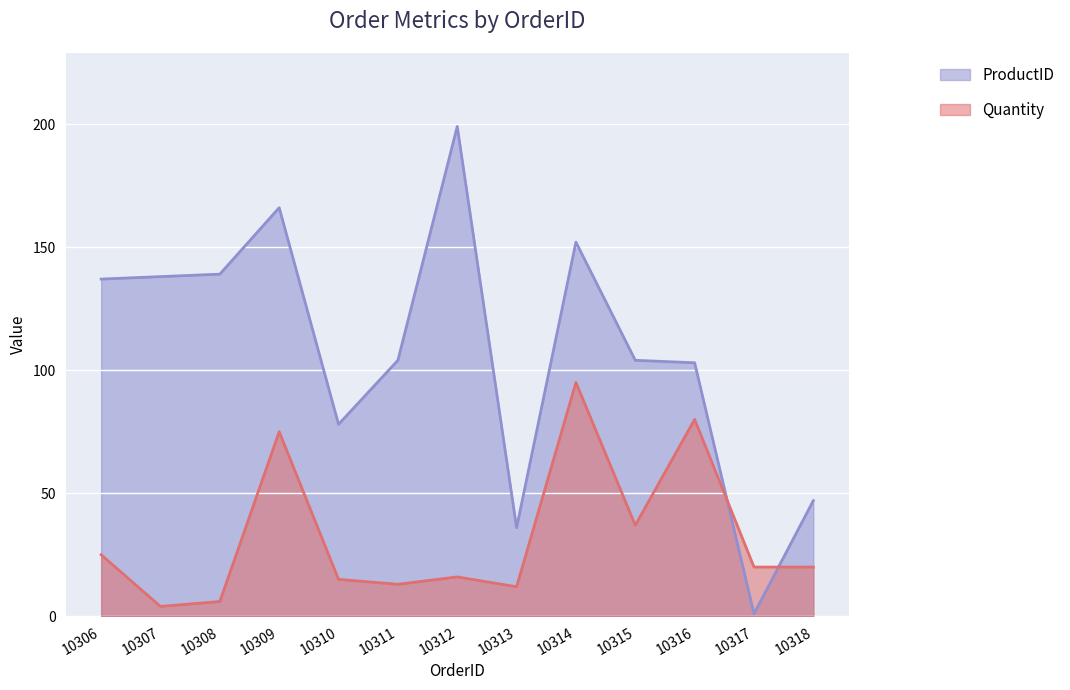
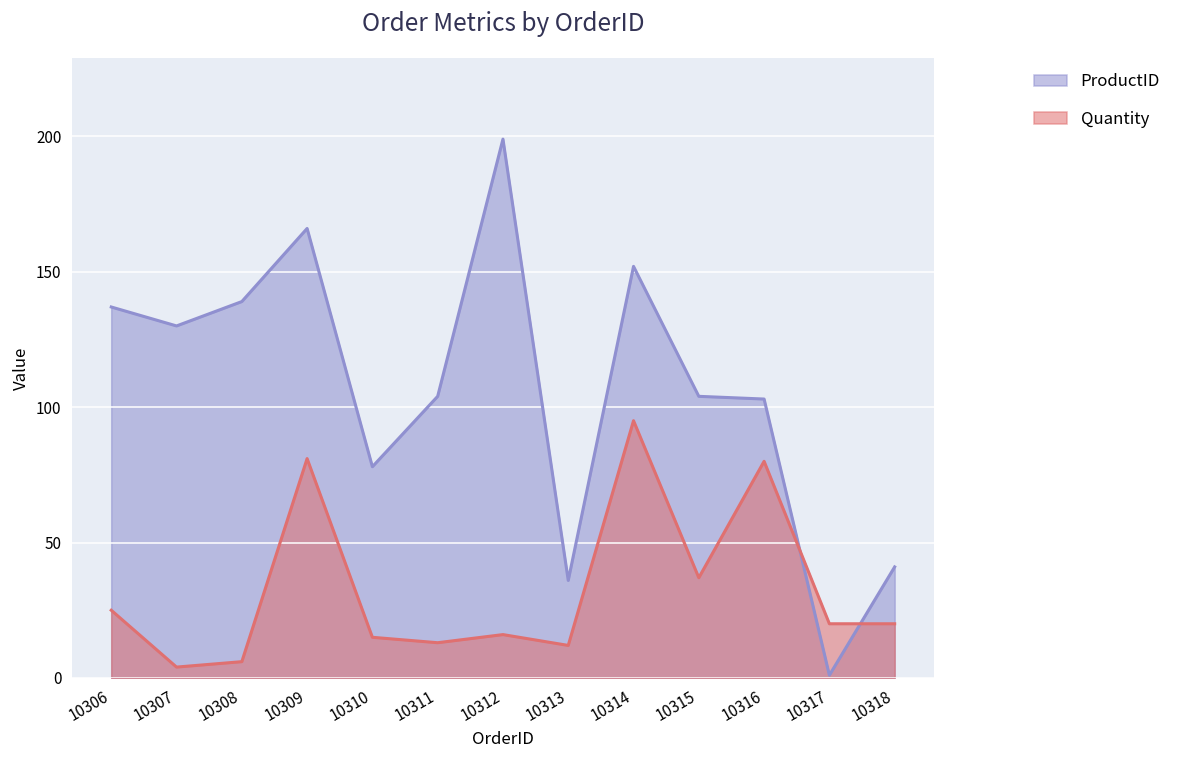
ProductID, 10307: 138 -> 130
Quantity, 10309: 75 -> 81
ProductID, 10318: 47 -> 41
